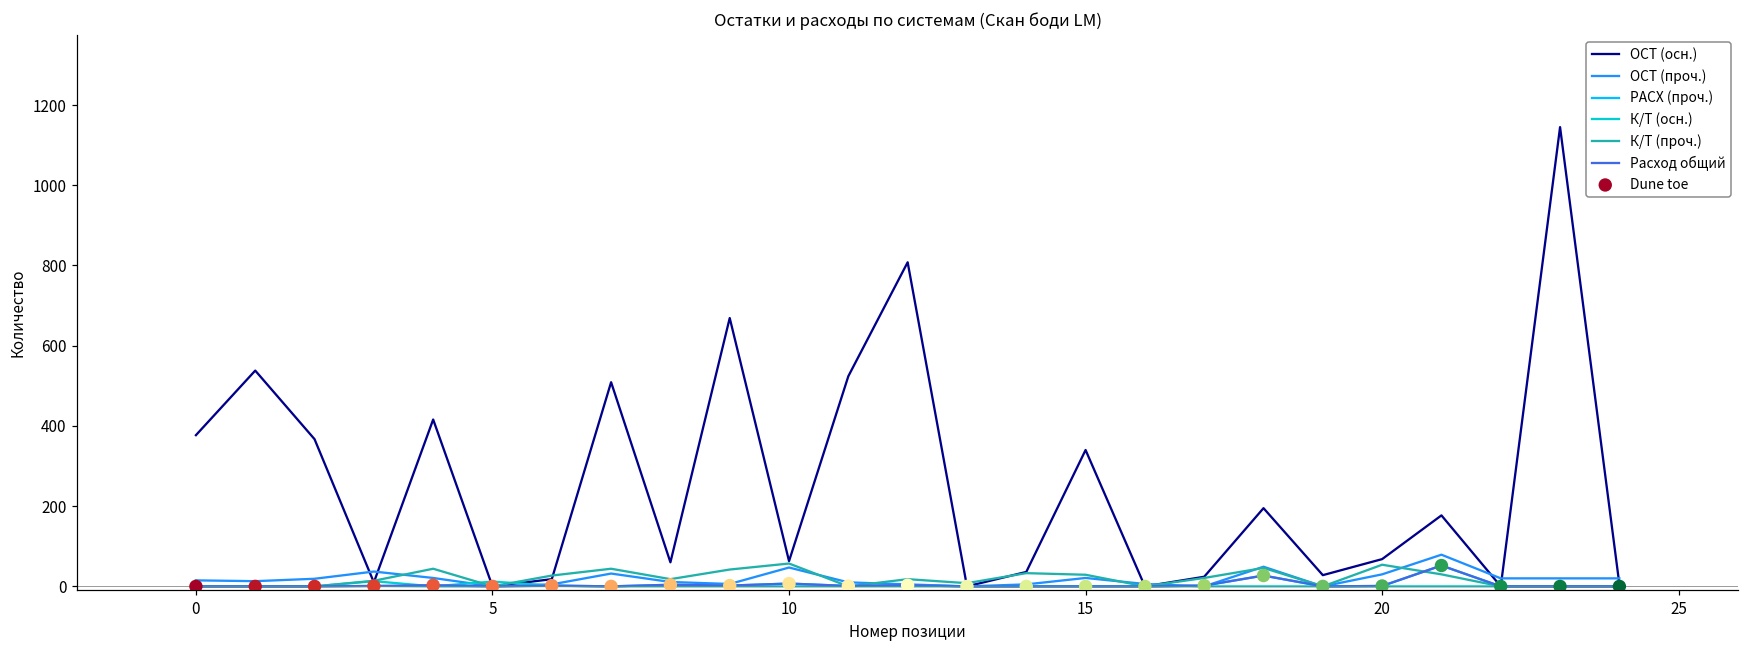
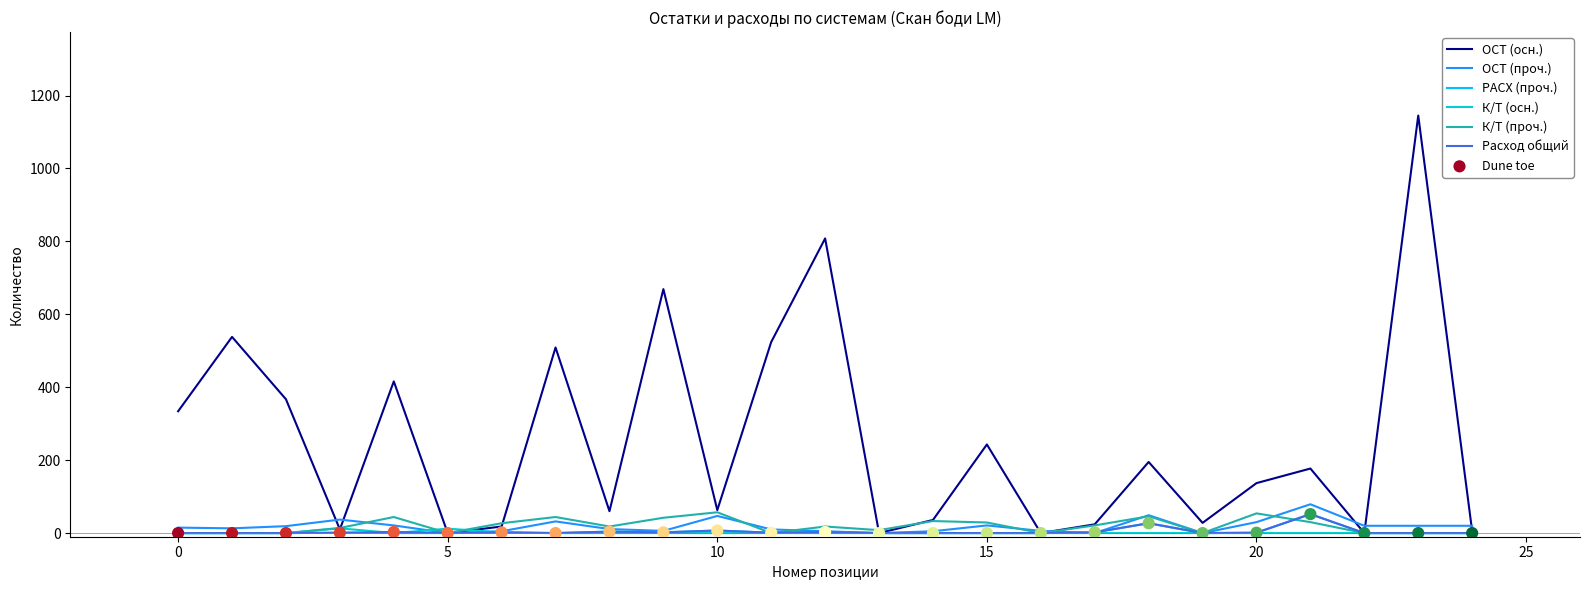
ОСТ (осн.), 0: 380 -> 330
ОСТ (осн.), 15: 340 -> 240
ОСТ (осн.), 20: 70 -> 140
